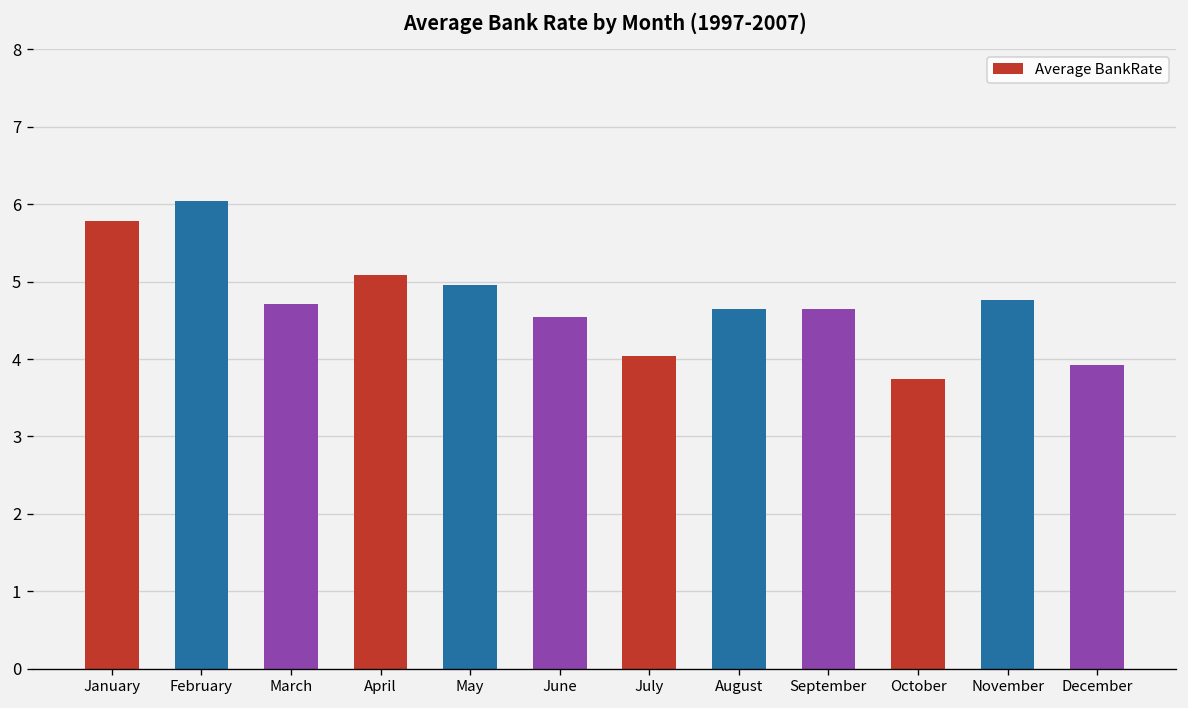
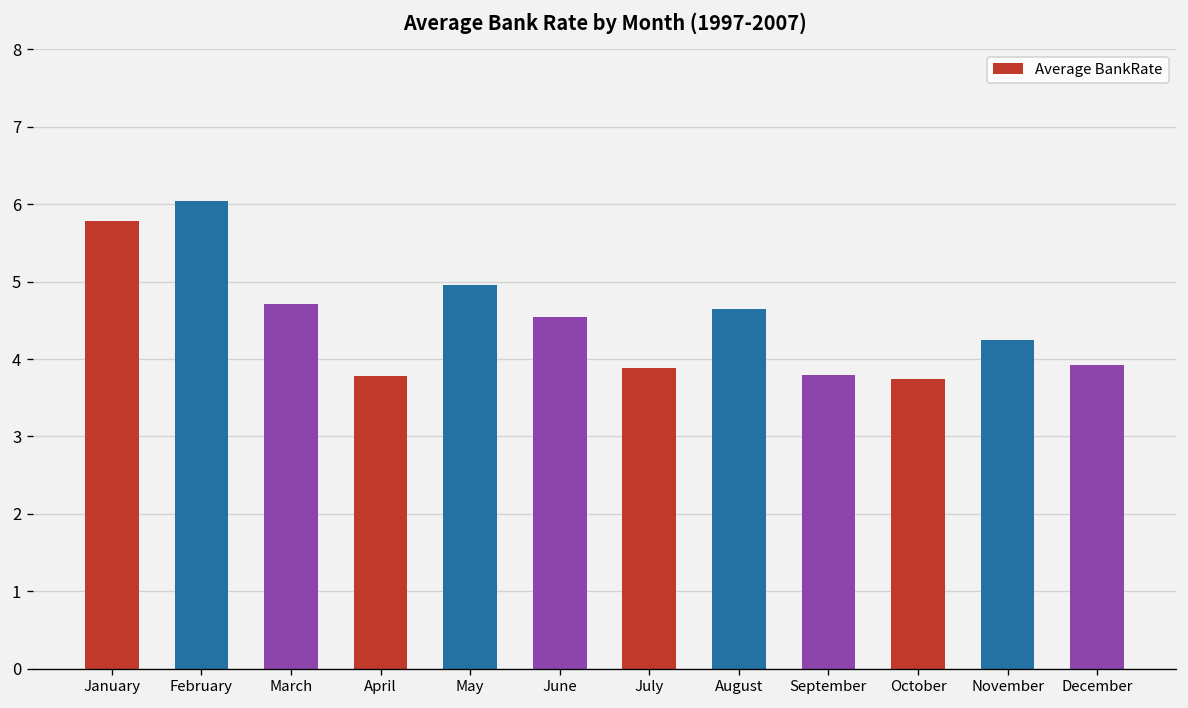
April: 5.1 -> 3.8
July: 4.0 -> 3.9
September: 4.7 -> 3.8
November: 4.8 -> 4.3
